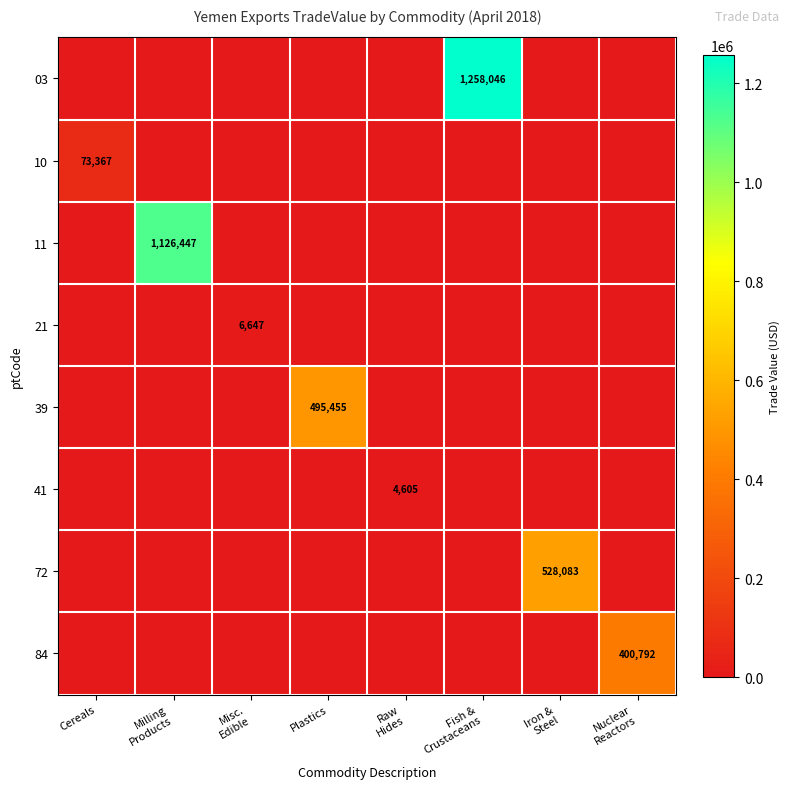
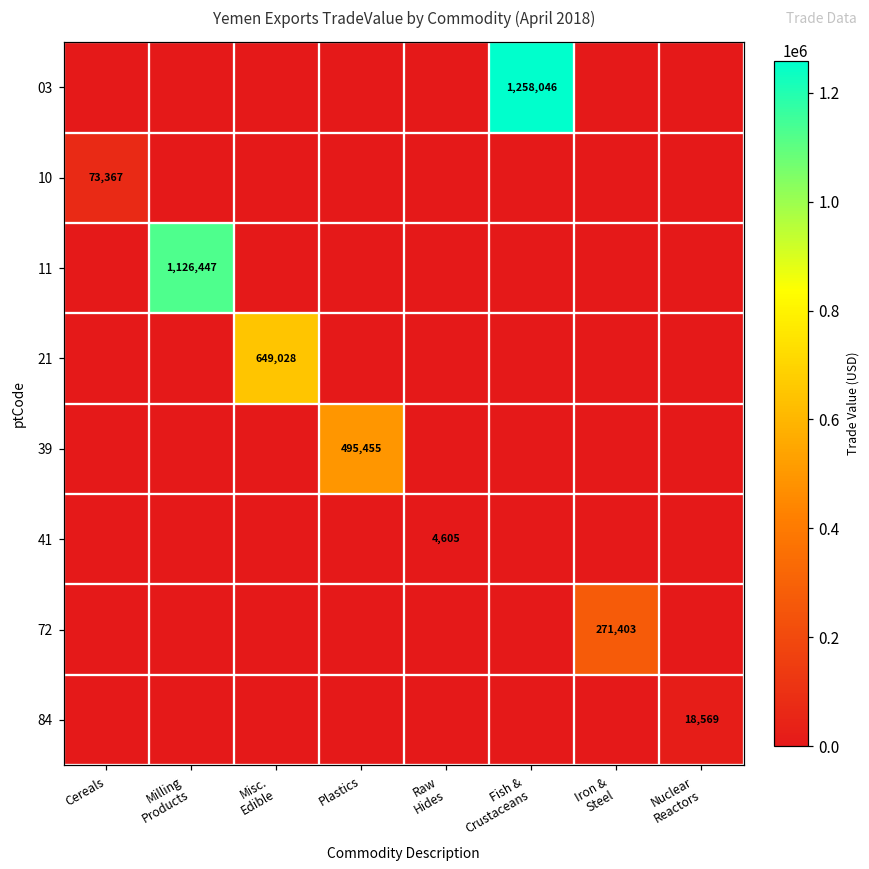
21, Misc. Edible: 6,647 -> 649,028
72, Iron & Steel: 528,083 -> 271,403
84, Nuclear Reactors: 400,792 -> 18,569
